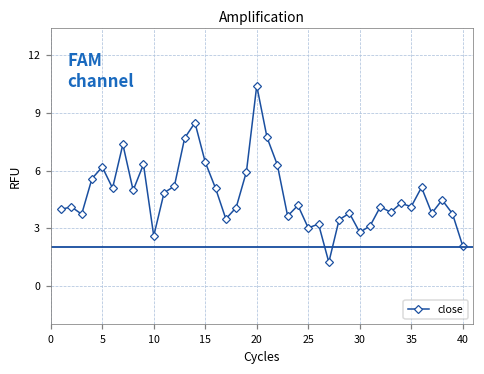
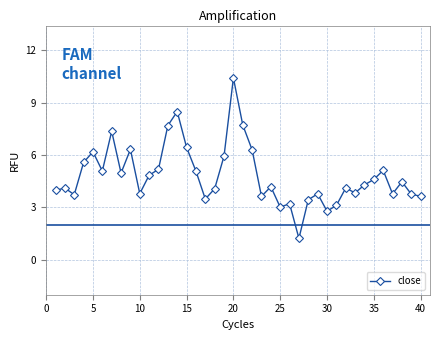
10: 2.6 -> 3.8
35: 4.1 -> 4.6
40: 2.1 -> 3.6
